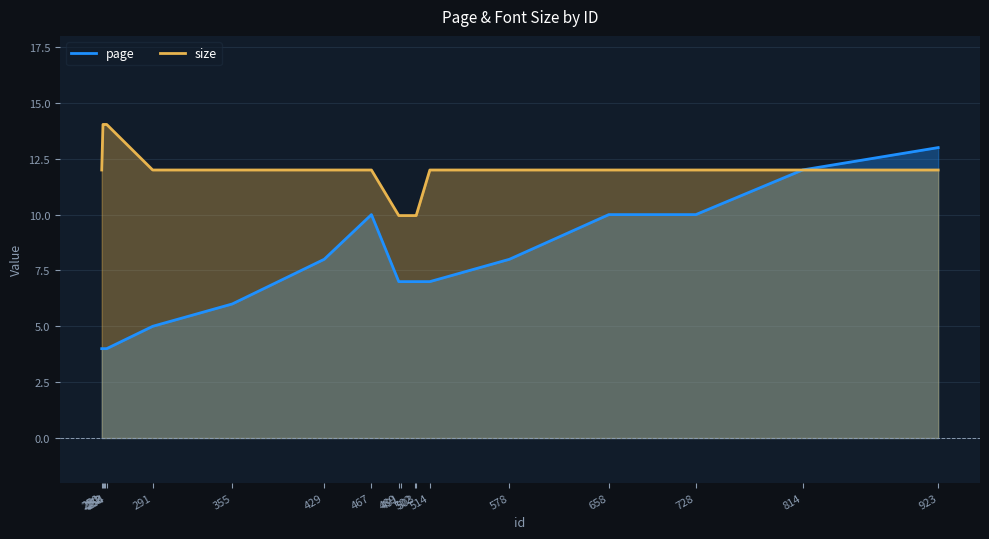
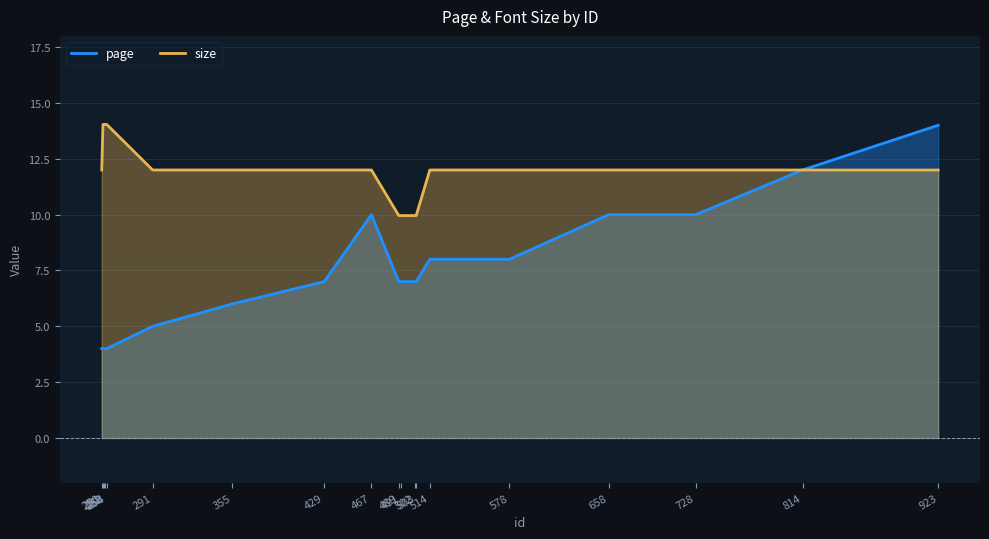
page, 429: 8 -> 7
page, 514: 7 -> 8
page, 923: 13 -> 14
